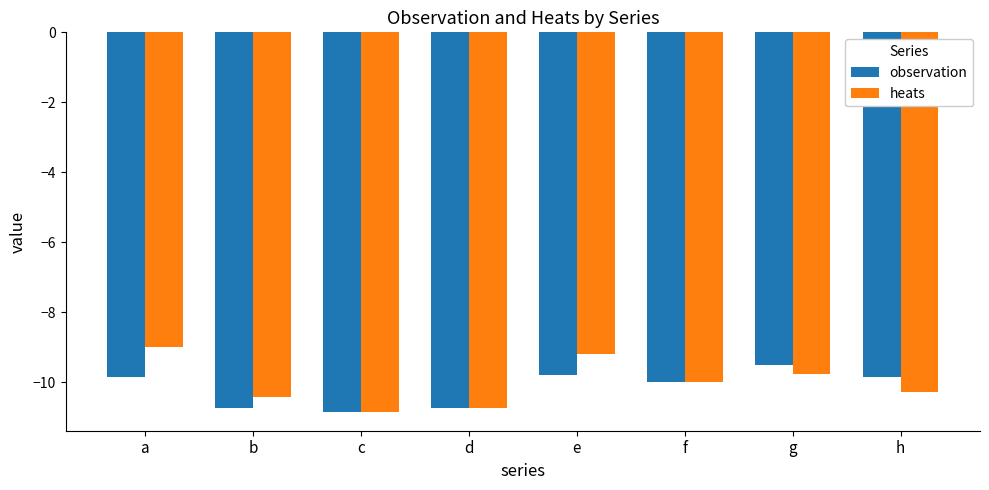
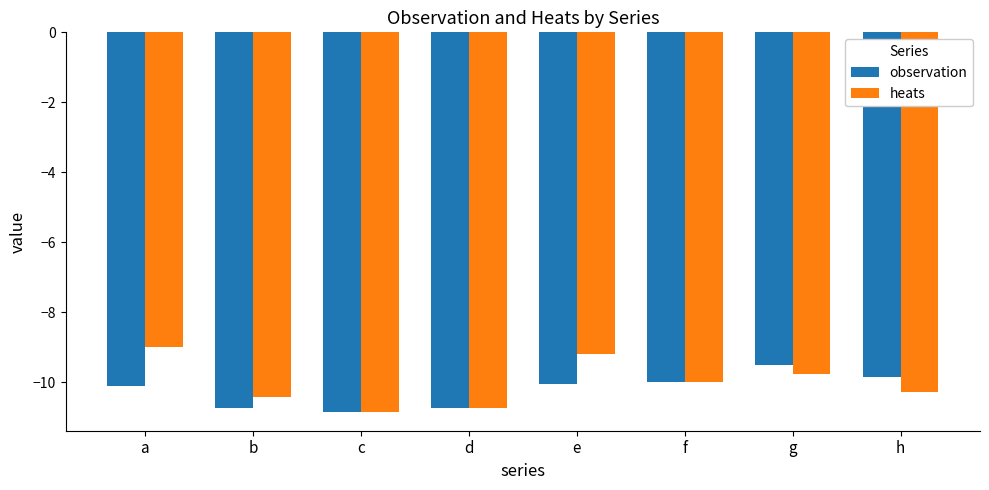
observation, a: -9.8 -> -10.1
observation, e: -9.8 -> -10.0
